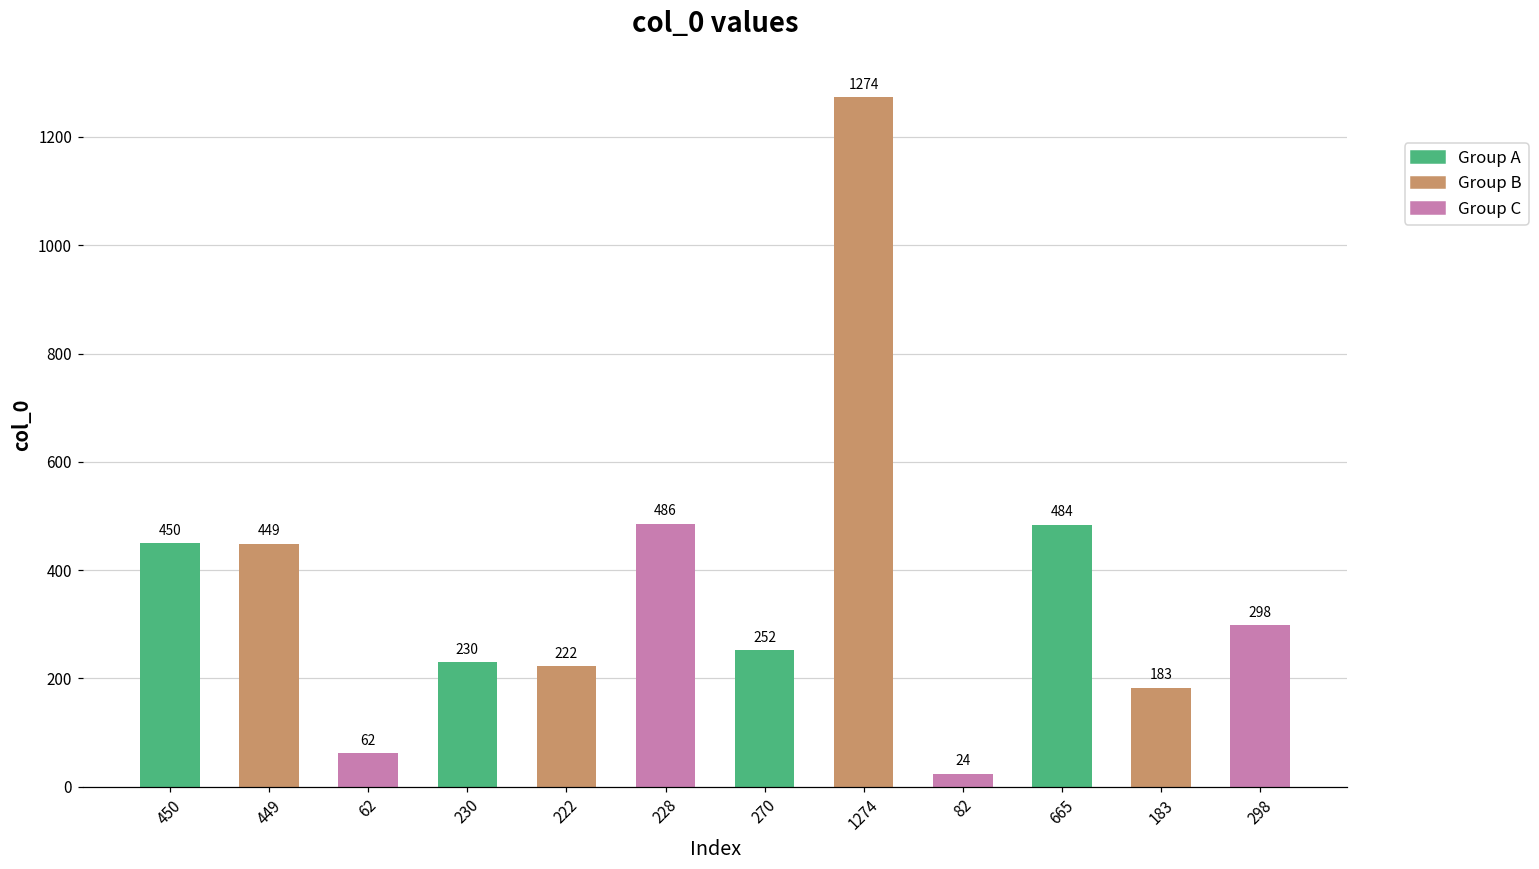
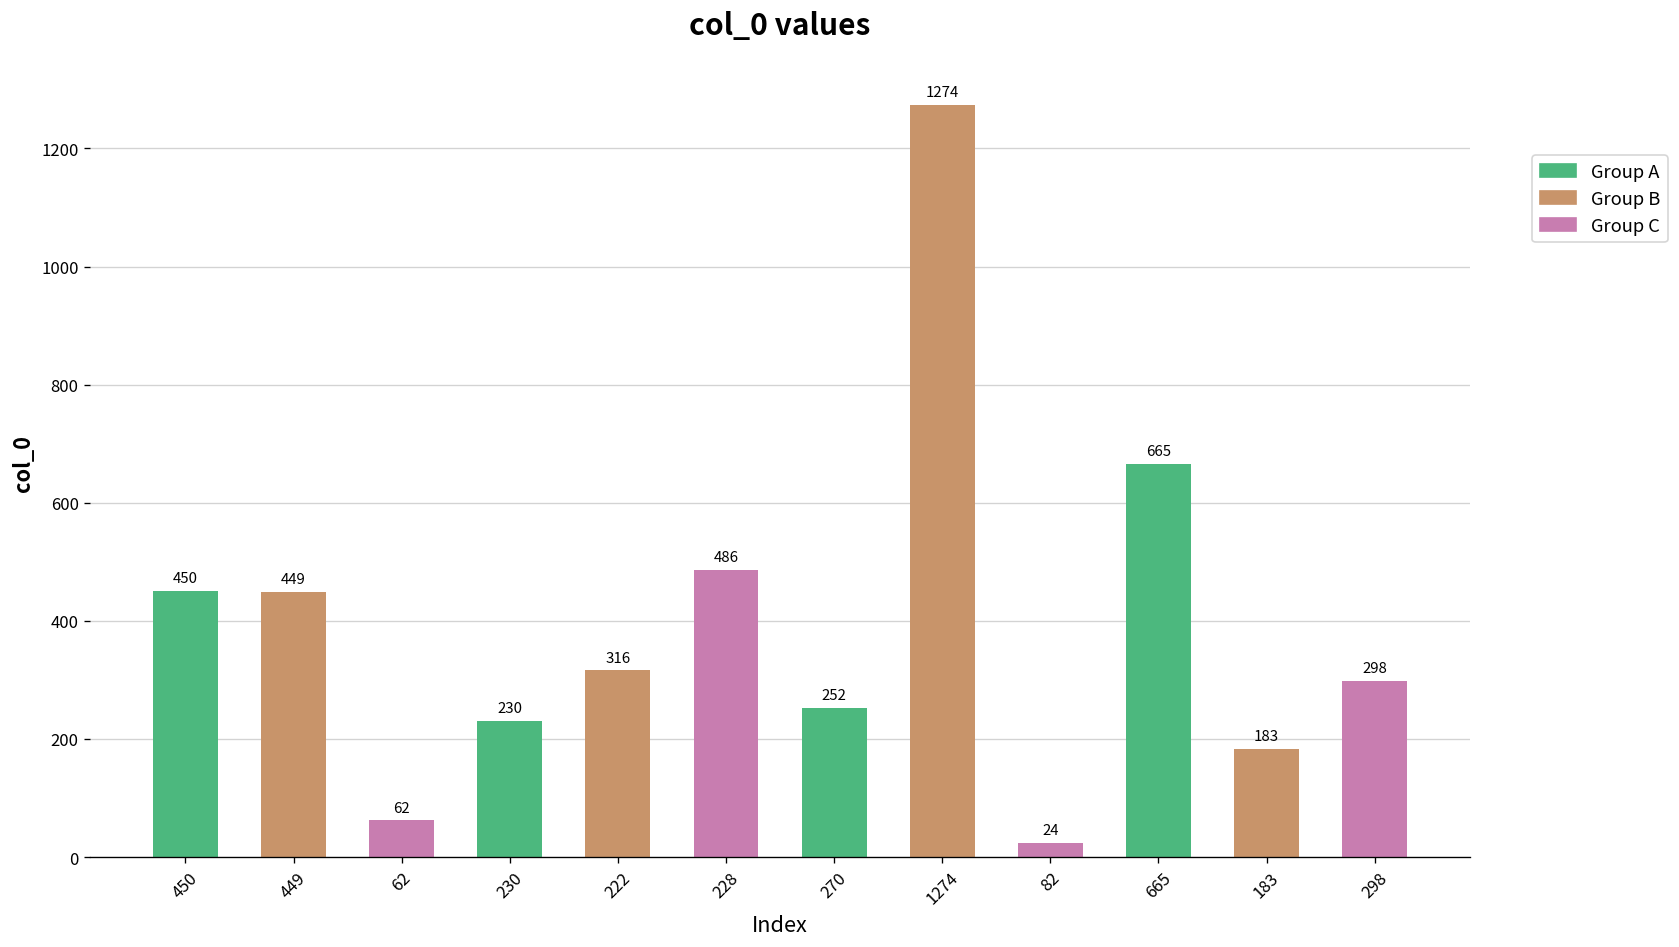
222: 222 -> 316
665: 484 -> 665
